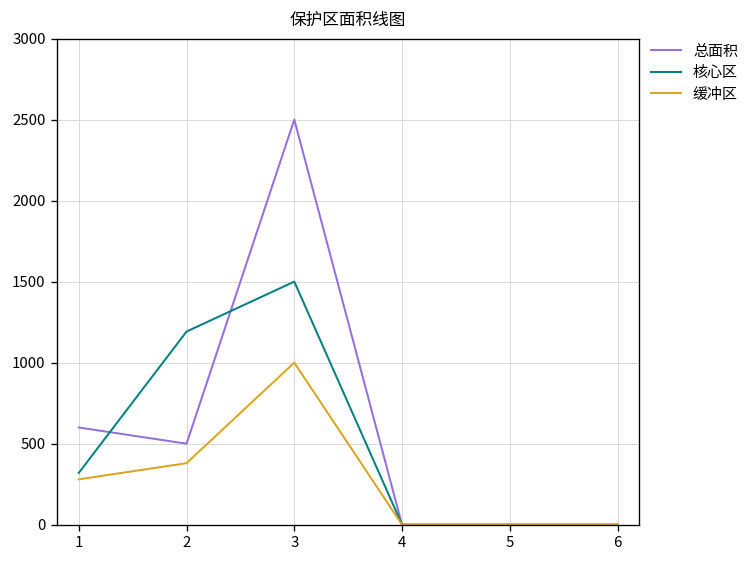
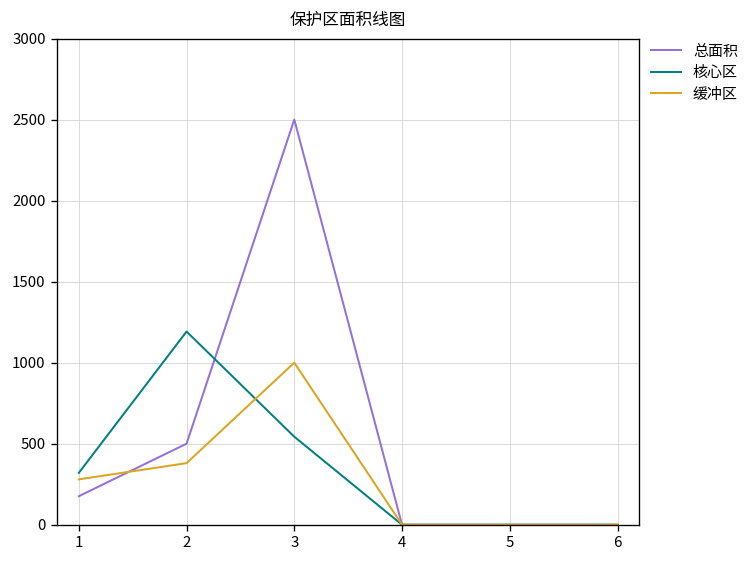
总面积, 1: 600 -> 180
核心区, 3: 1500 -> 540
